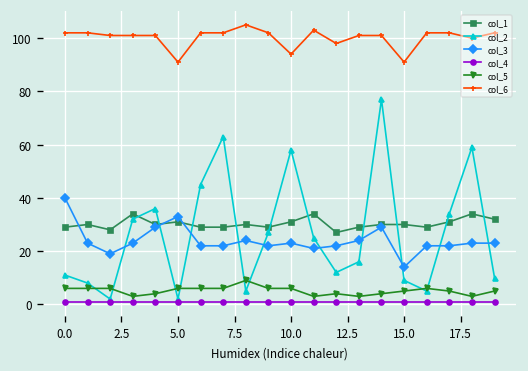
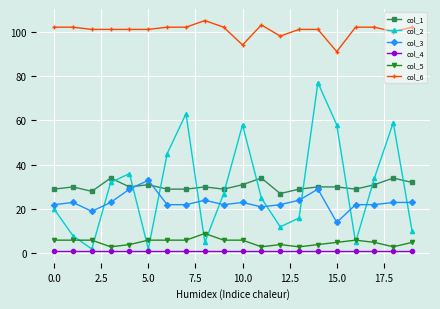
col_2, 0.0: 11 -> 20
col_3, 0.0: 40 -> 22
col_6, 5.0: 91 -> 101
col_2, 15.0: 9 -> 58
